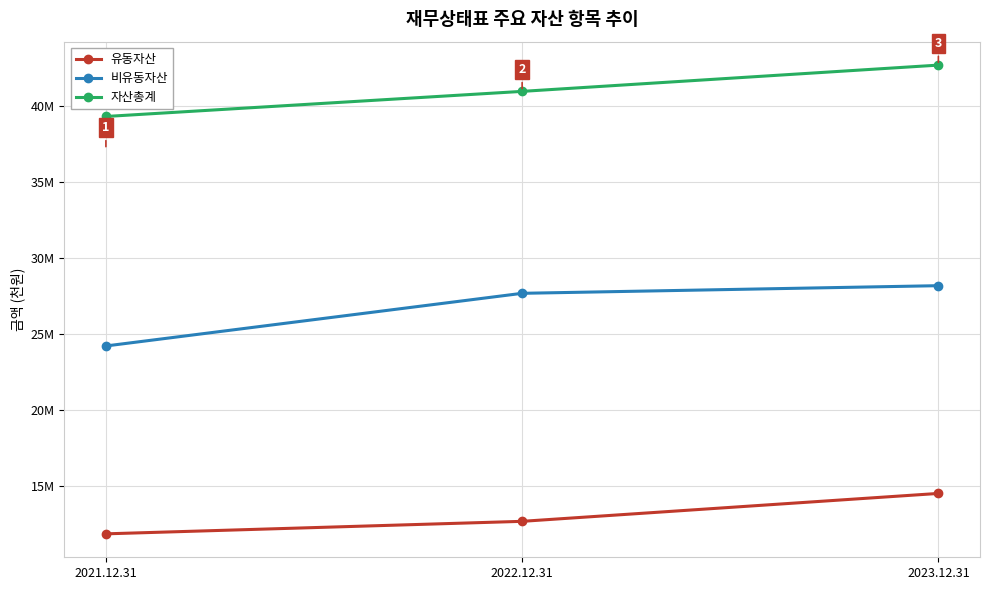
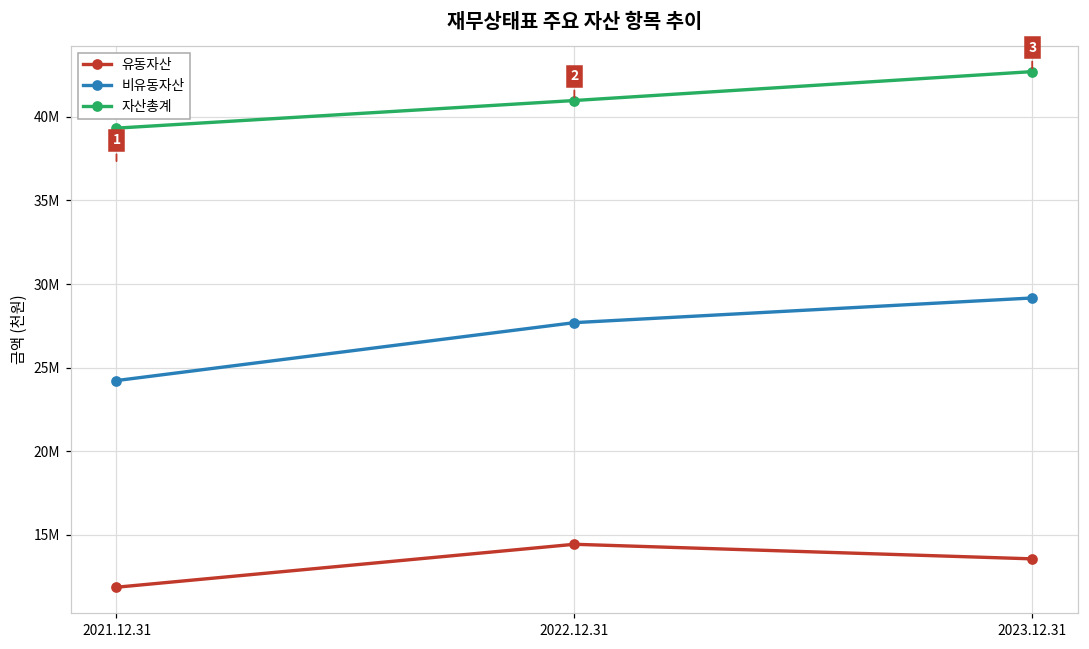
유동자산, 2022.12.31: 12700000 -> 14400000
유동자산, 2023.12.31: 14500000 -> 13600000
비유동자산, 2023.12.31: 28200000 -> 29200000
